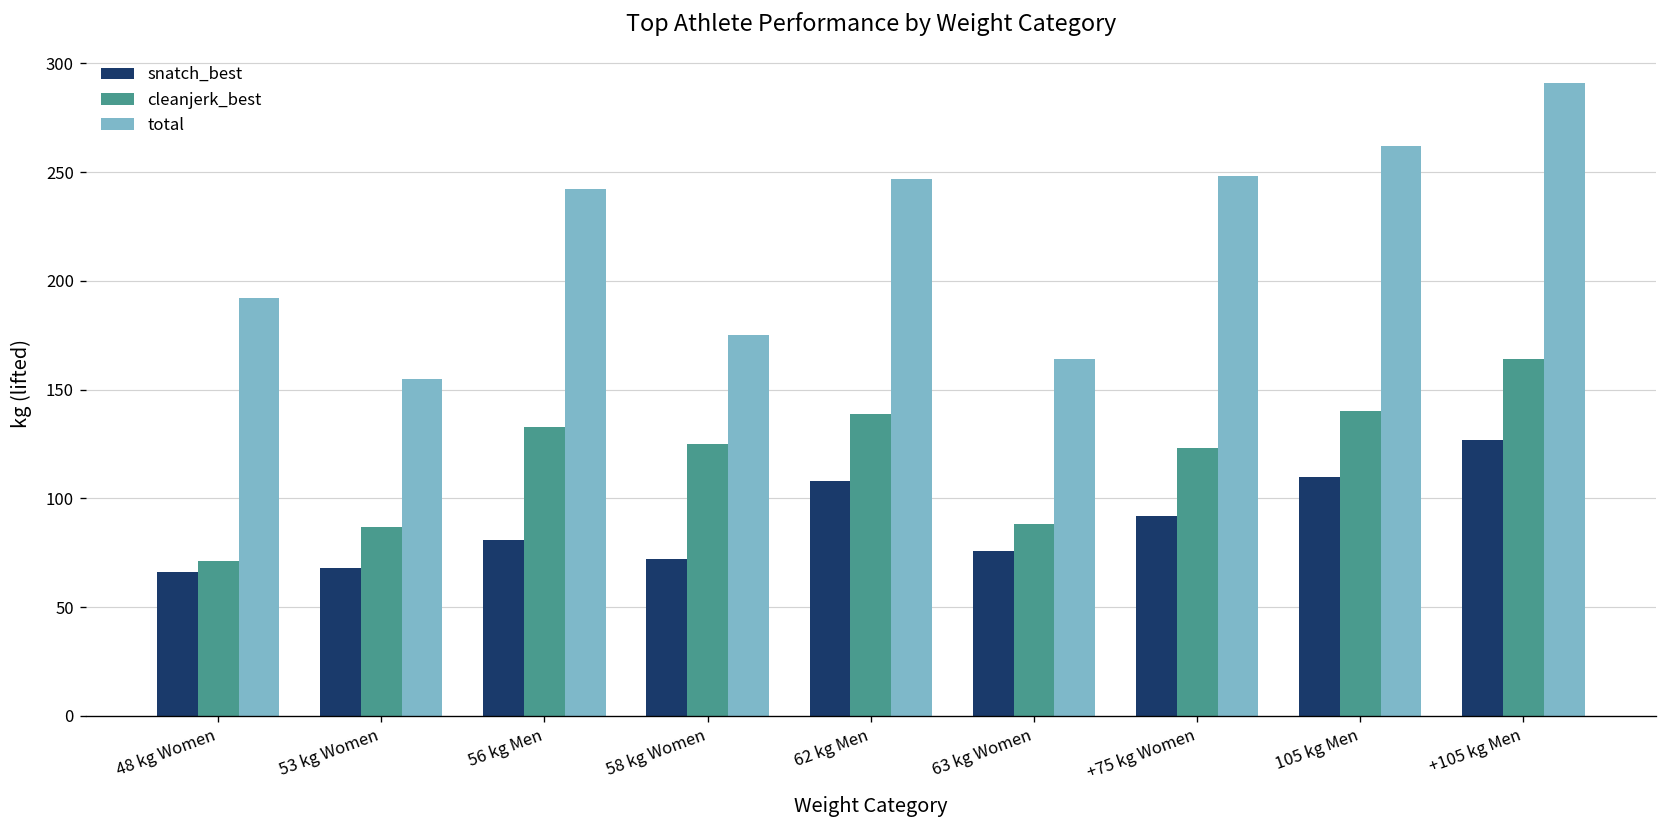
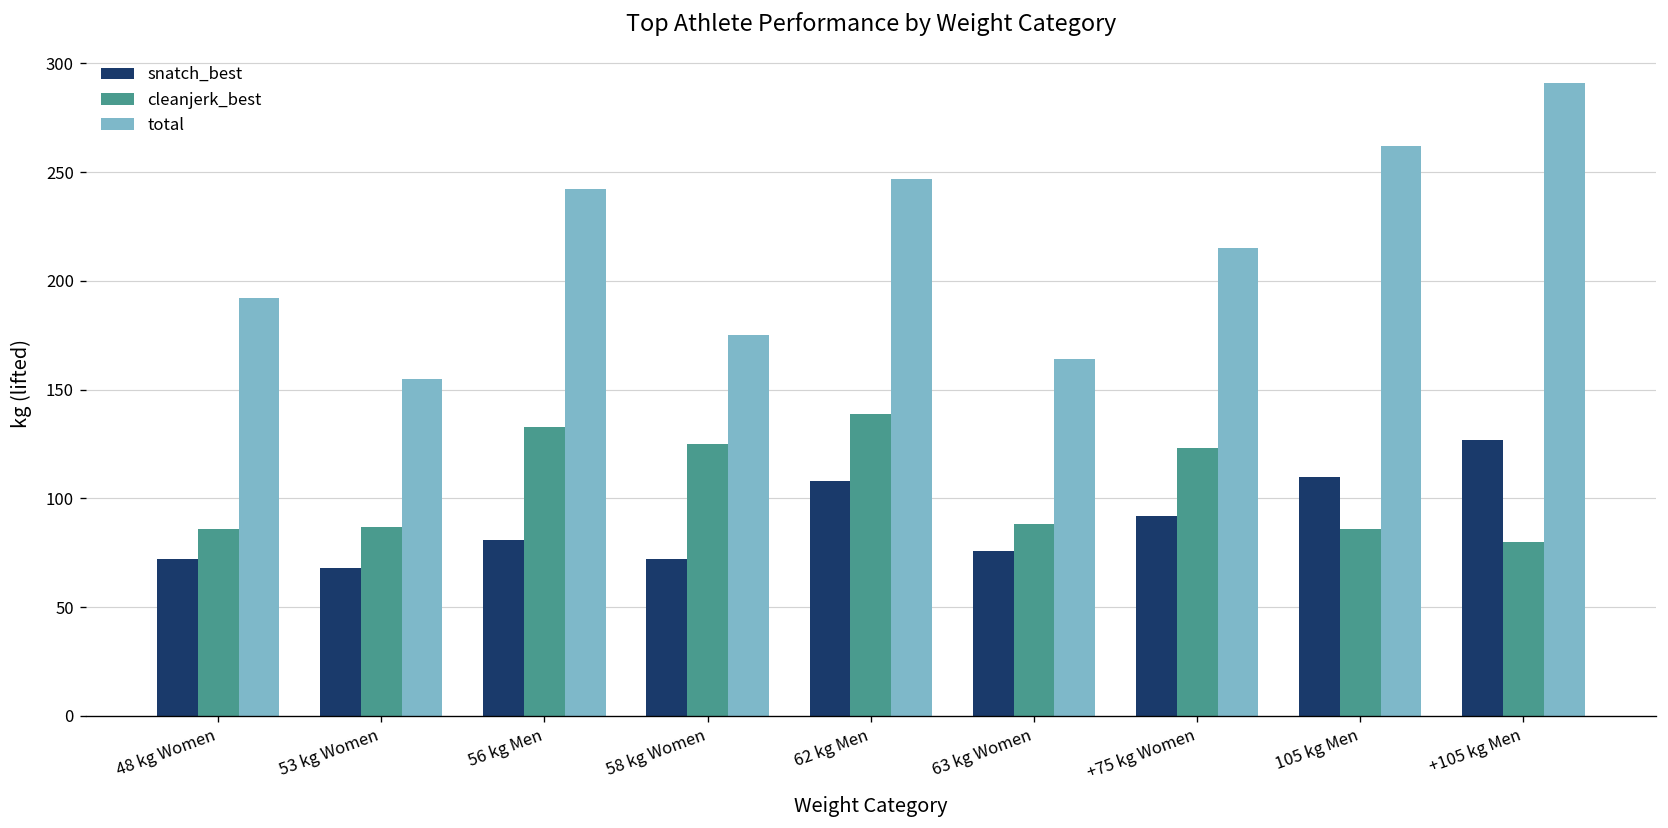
snatch_best, 48 kg Women: 66 -> 72
cleanjerk_best, 48 kg Women: 71 -> 86
total, +75 kg Women: 248 -> 215
cleanjerk_best, 105 kg Men: 140 -> 86
cleanjerk_best, +105 kg Men: 164 -> 80
